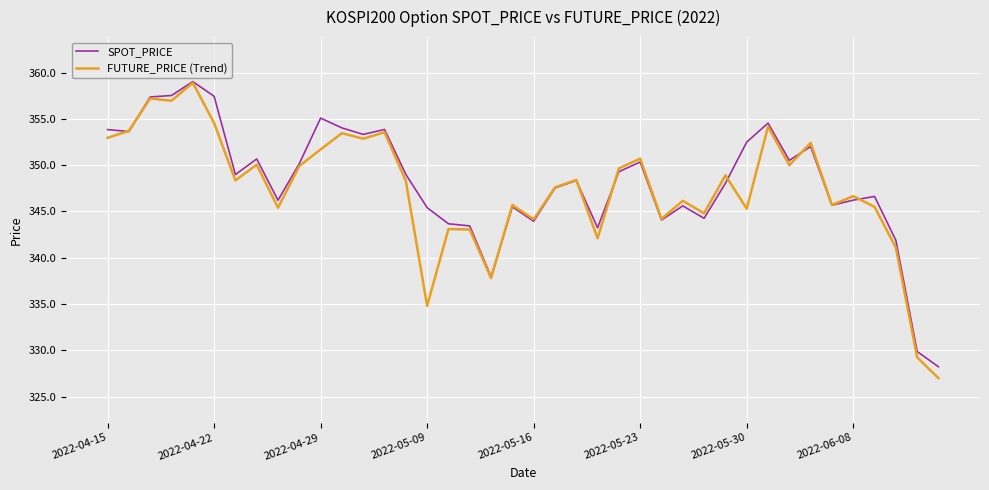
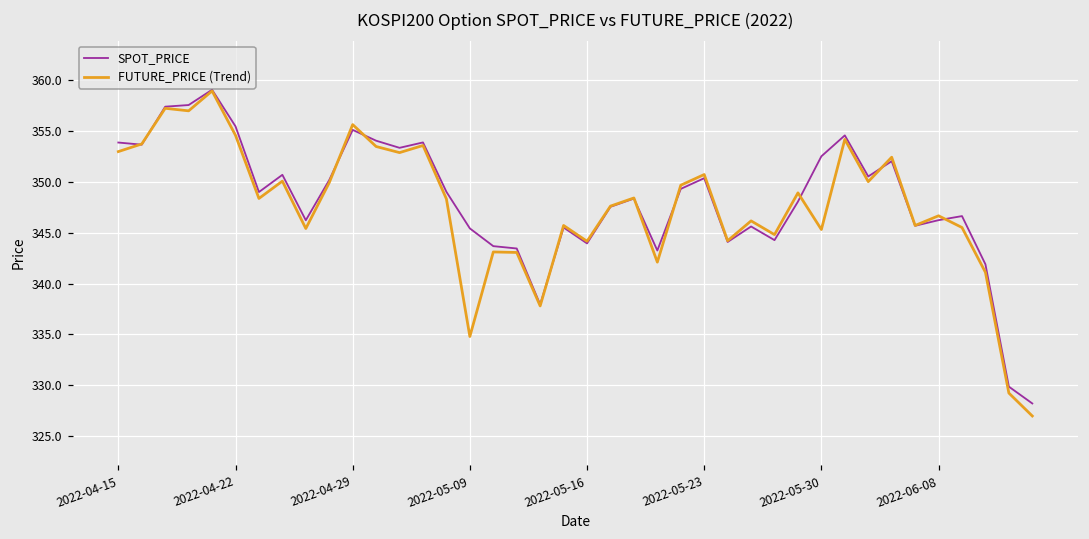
SPOT_PRICE, 2022-04-22: 357 -> 355
FUTURE_PRICE (Trend), 2022-04-29: 352 -> 356
